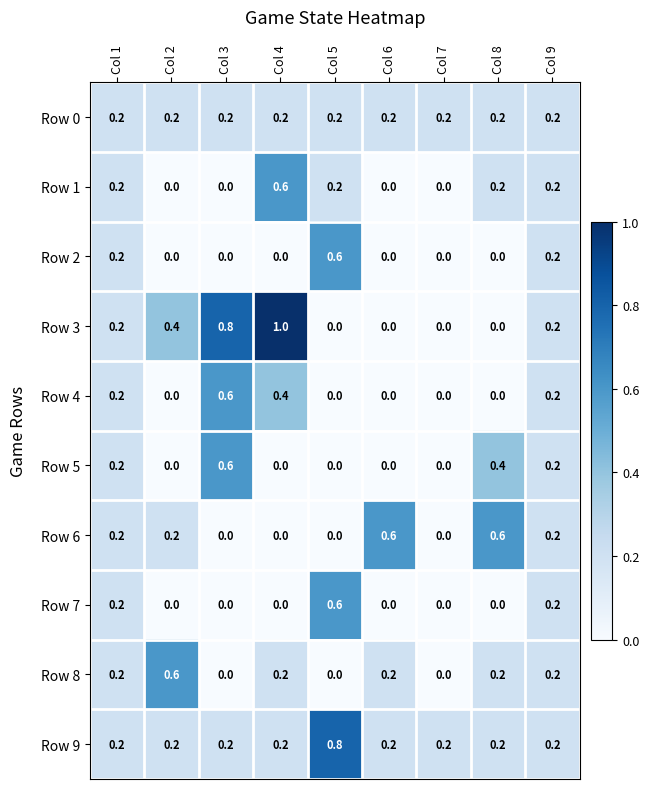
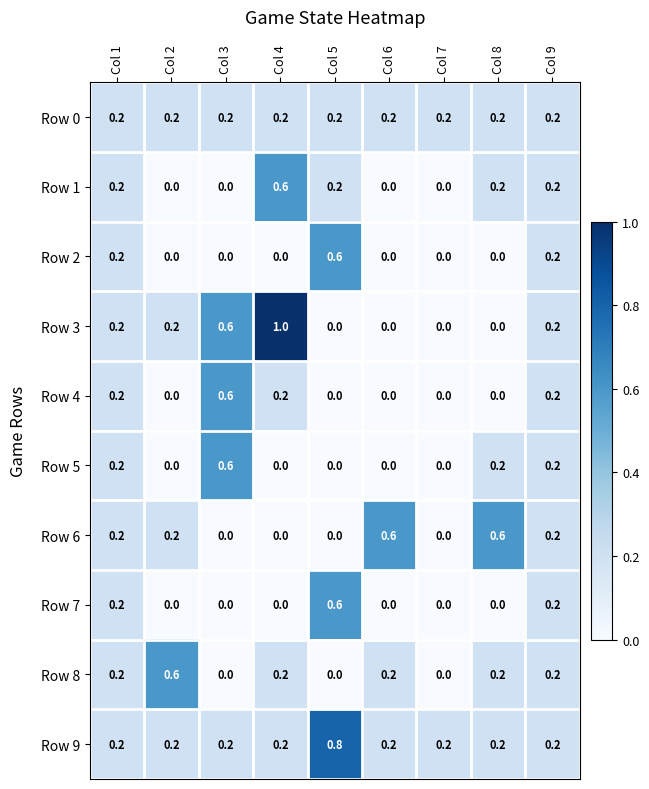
Row 3, Col 2: 0.4 -> 0.2
Row 3, Col 3: 0.8 -> 0.6
Row 4, Col 4: 0.4 -> 0.2
Row 5, Col 8: 0.4 -> 0.2
